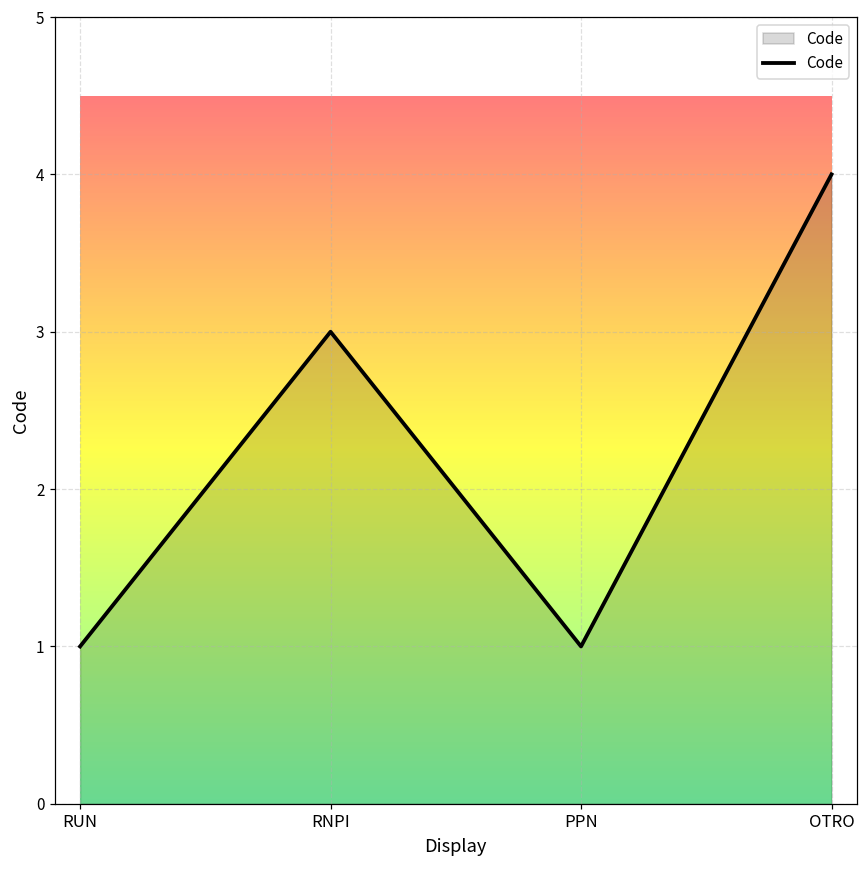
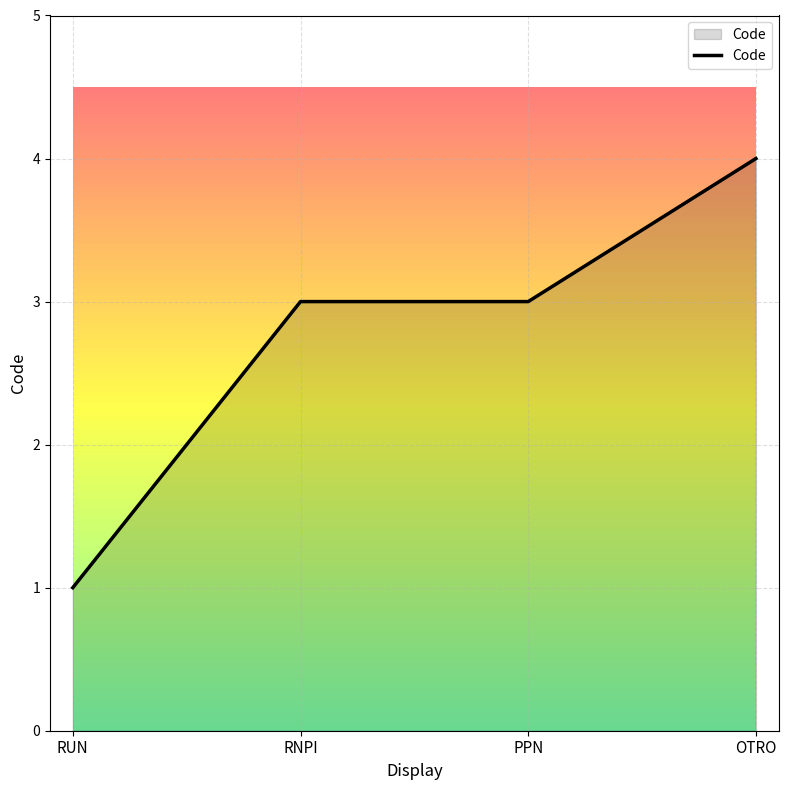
PPN: 1 -> 3
